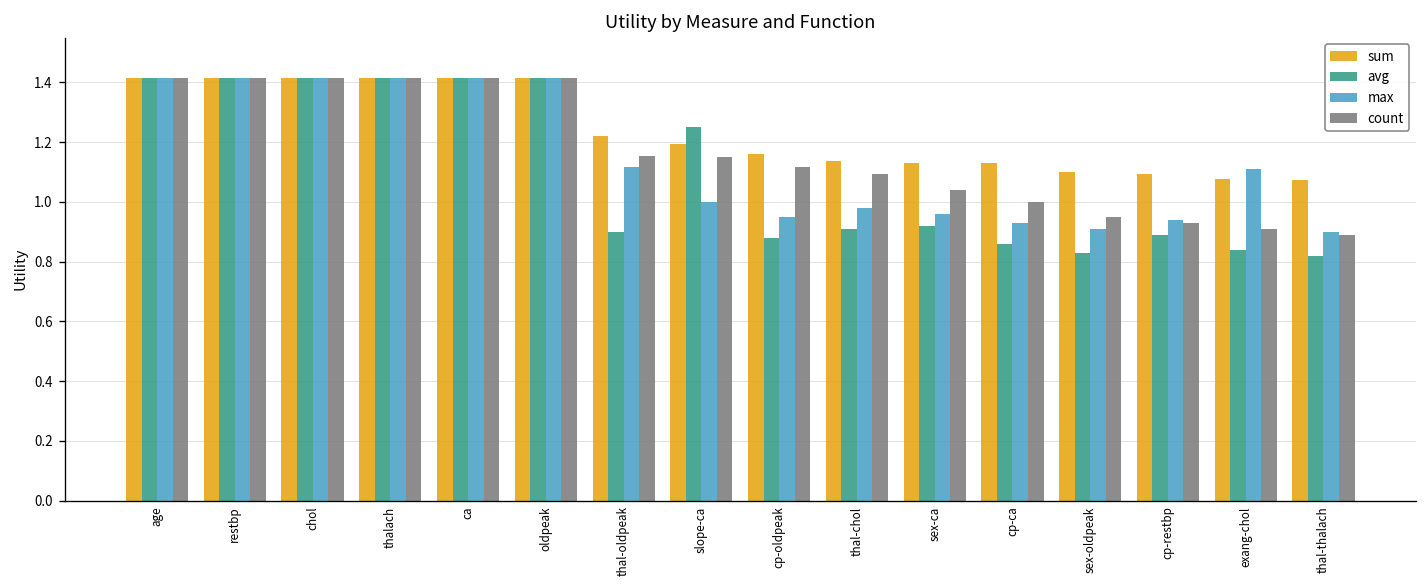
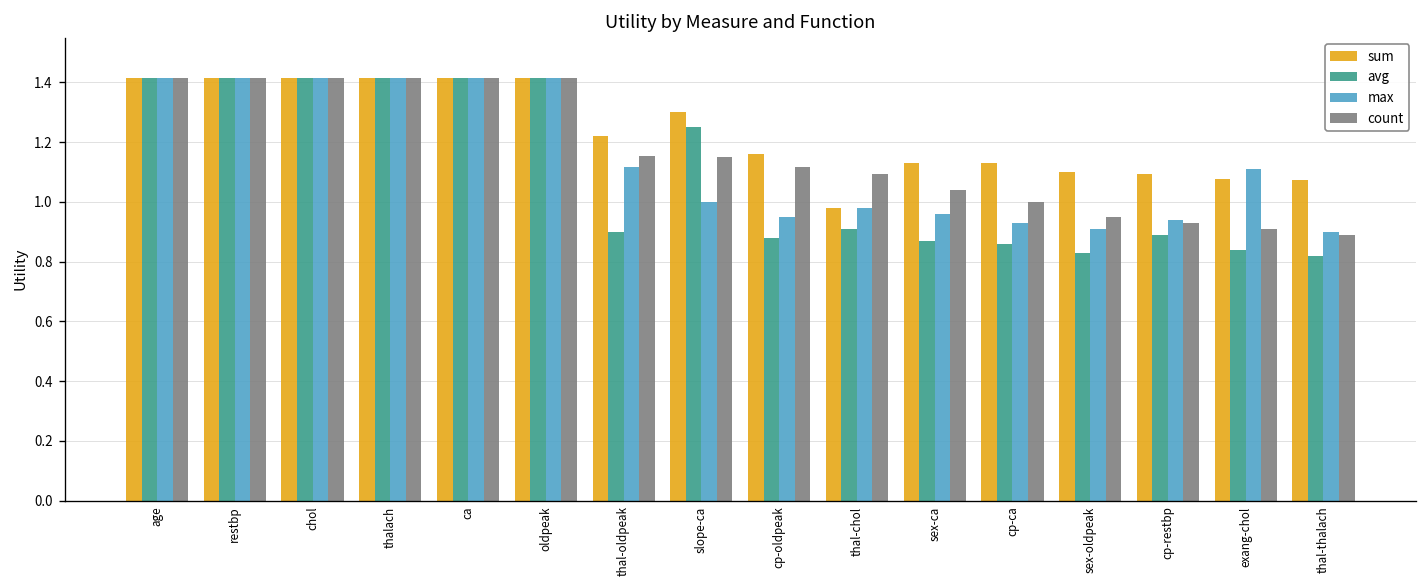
sum, slope-ca: 1.20 -> 1.30
sum, thal-chol: 1.14 -> 0.98
avg, sex-ca: 0.92 -> 0.87
